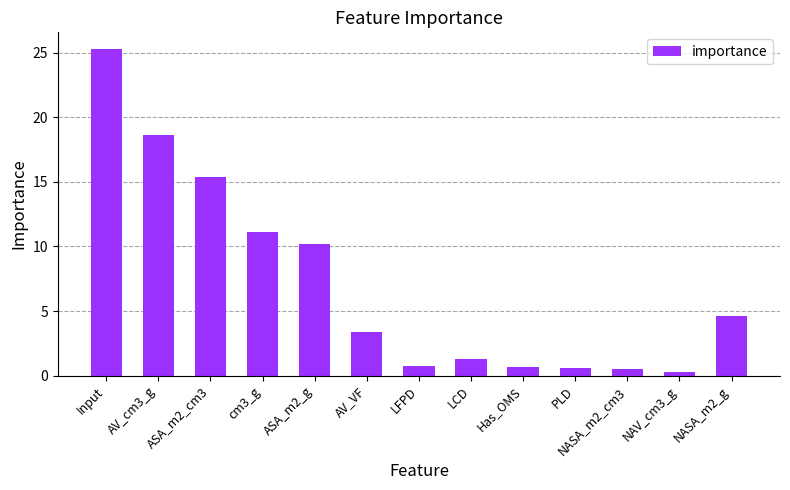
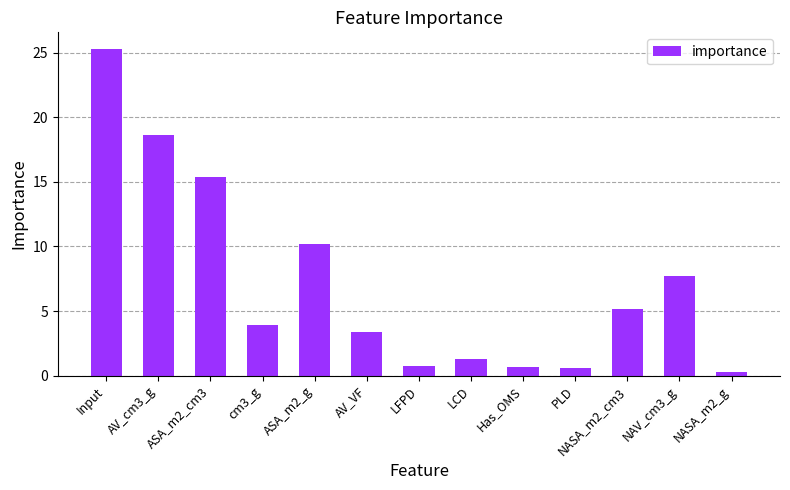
cm3_g: 11.1 -> 4.0
NASA_m2_cm3: 0.5 -> 5.2
NAV_cm3_g: 0.3 -> 7.7
NASA_m2_g: 4.6 -> 0.3
